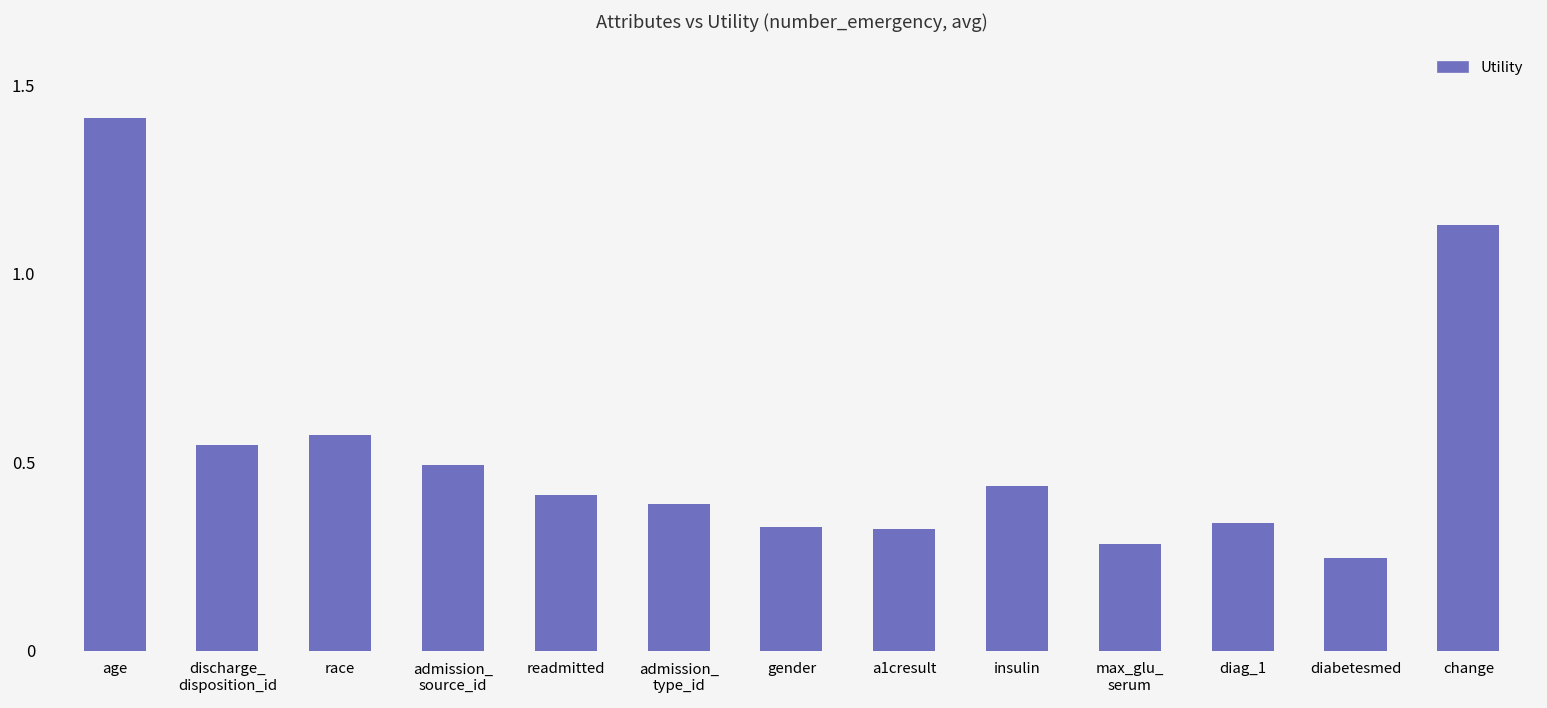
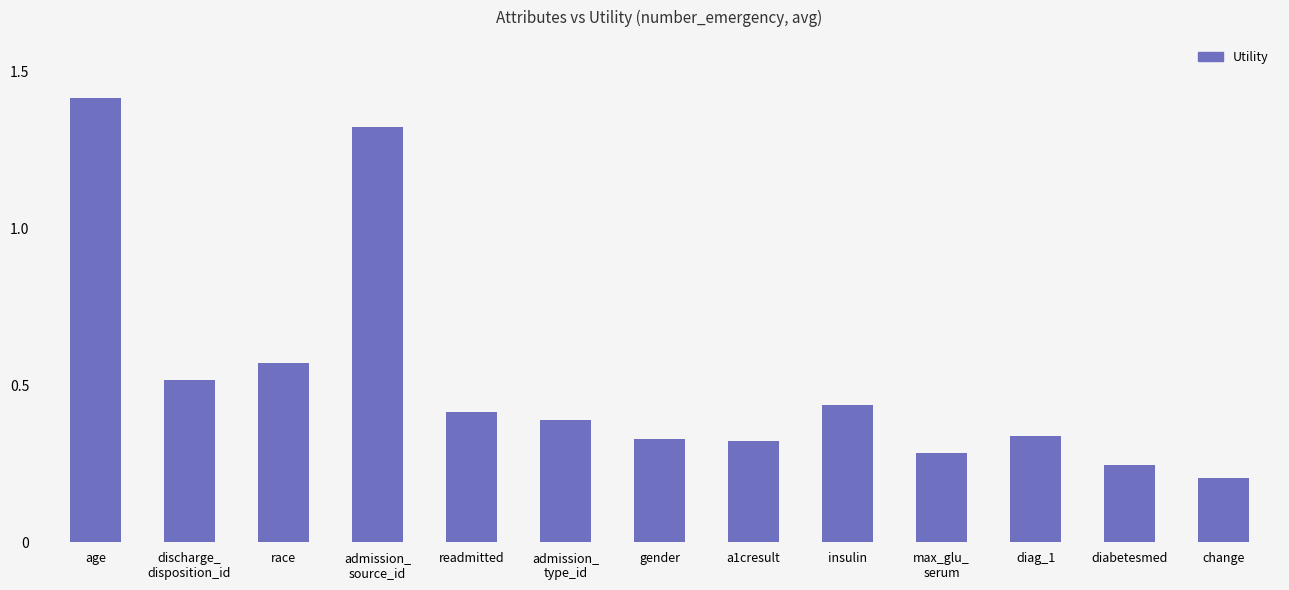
discharge_ disposition_id: 0.55 -> 0.52
admission_ source_id: 0.49 -> 1.32
change: 1.13 -> 0.21
